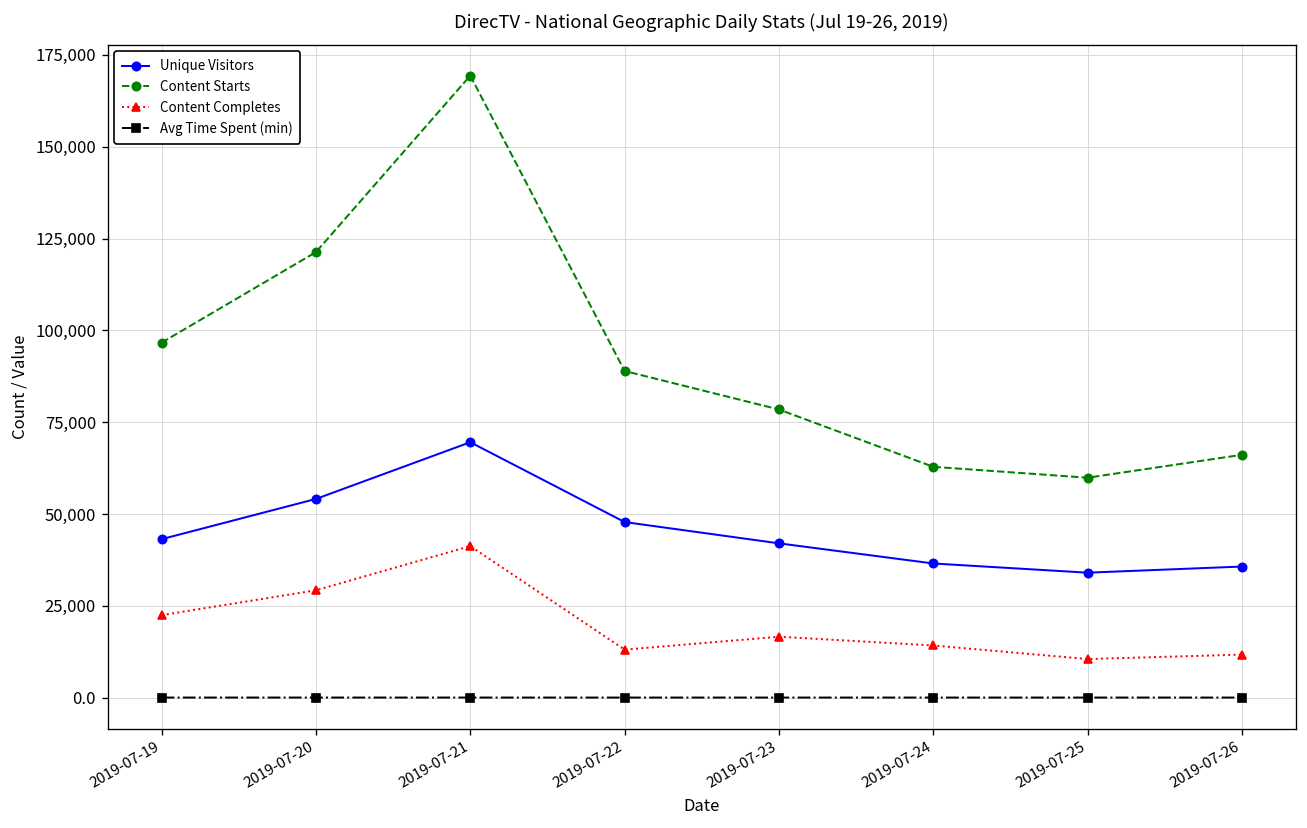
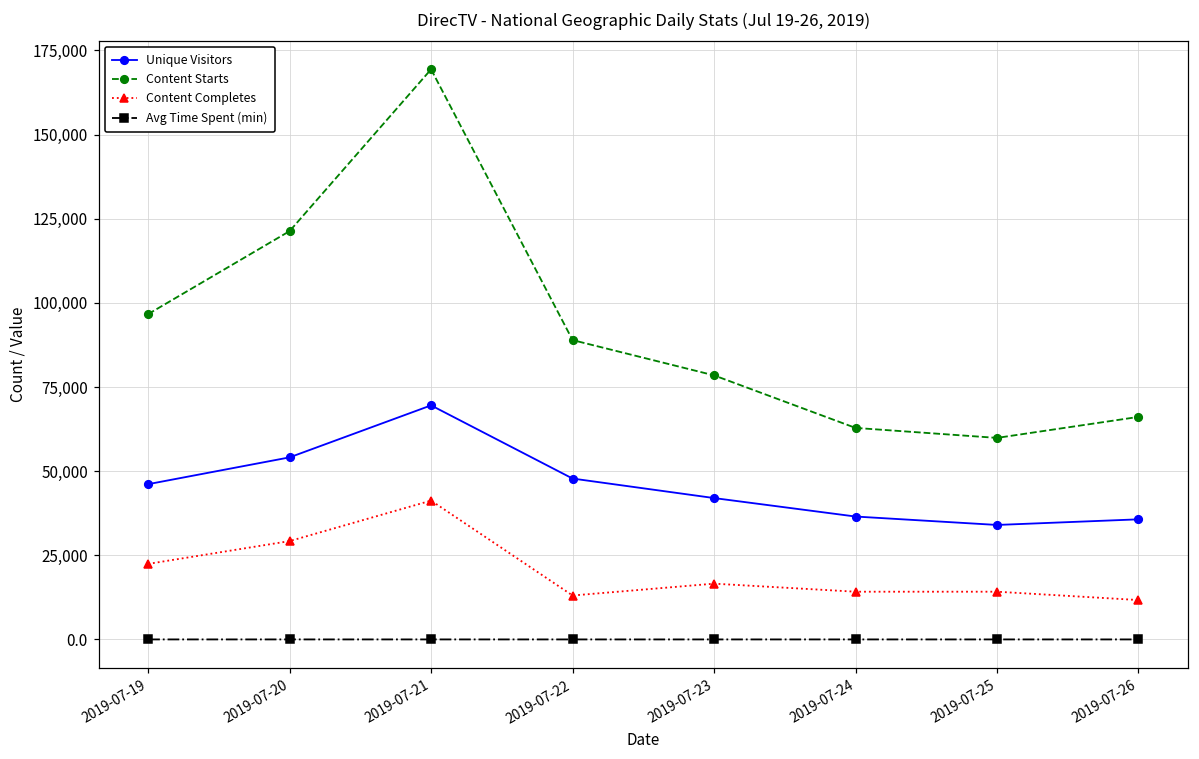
Unique Visitors, 2019-07-19: 43,000 -> 46,000
Content Completes, 2019-07-25: 10,000 -> 14,000
